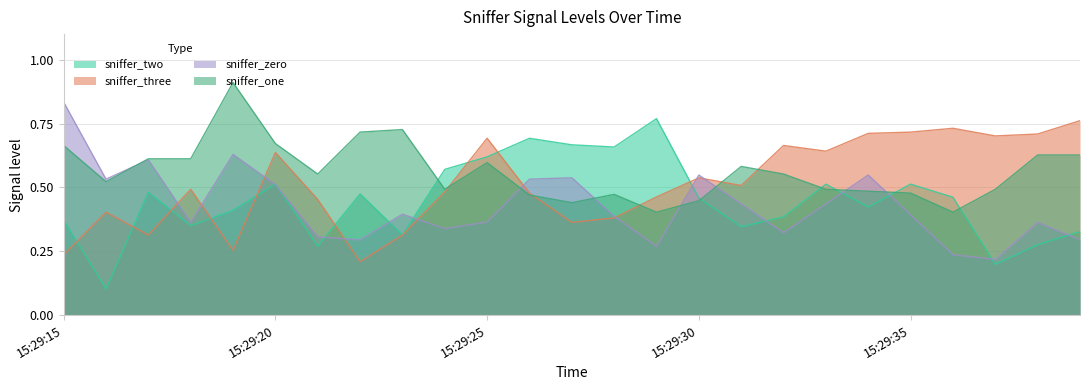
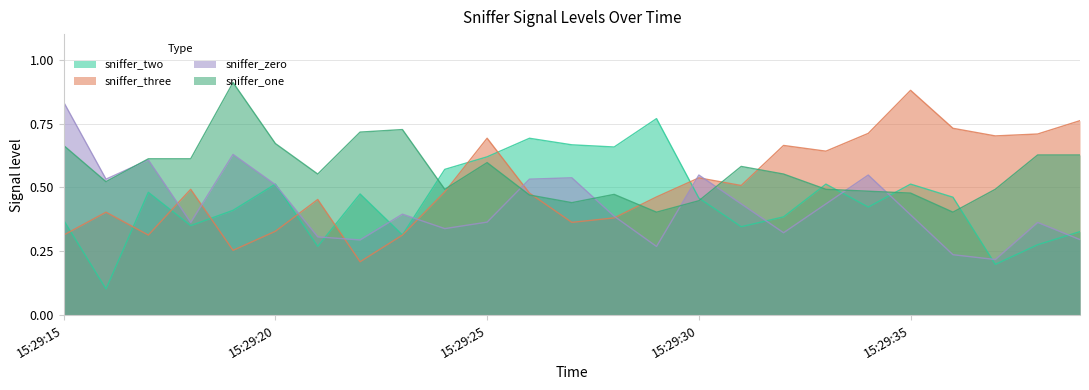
sniffer_three, 15:29:15: 0.24 -> 0.31
sniffer_three, 15:29:20: 0.64 -> 0.33
sniffer_three, 15:29:35: 0.72 -> 0.88
